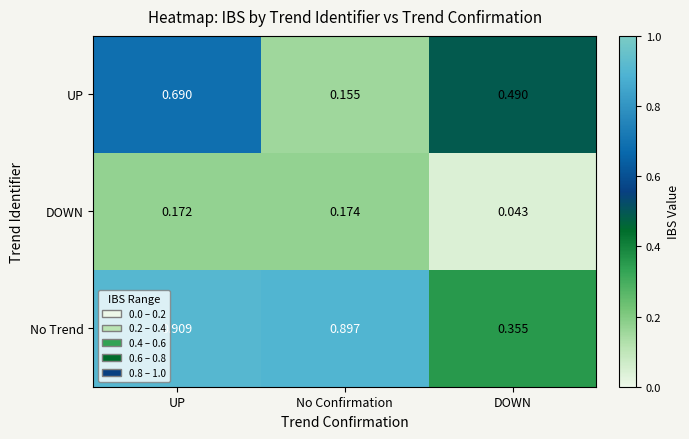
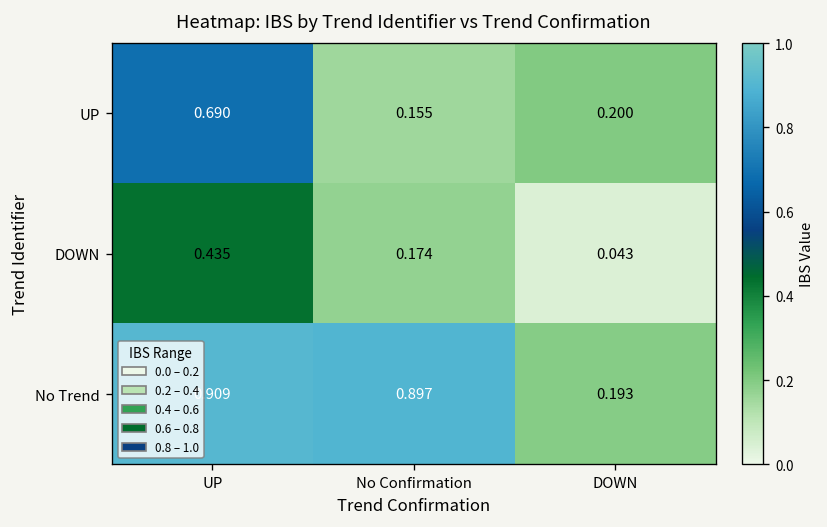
UP, DOWN: 0.490 -> 0.200
DOWN, UP: 0.172 -> 0.435
No Trend, DOWN: 0.355 -> 0.193
